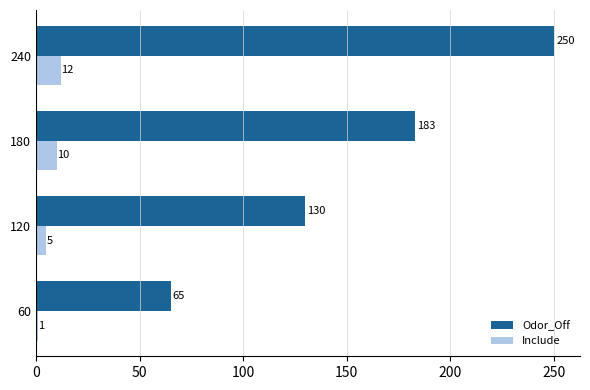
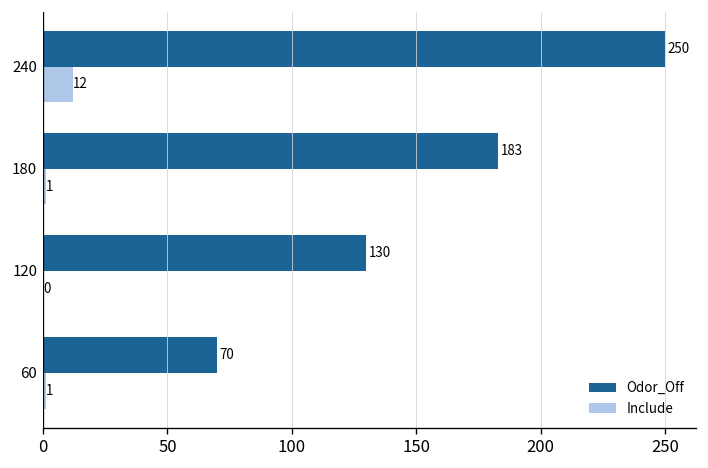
Include, 180: 10 -> 1
Include, 120: 5 -> 0
Odor_Off, 60: 65 -> 70
